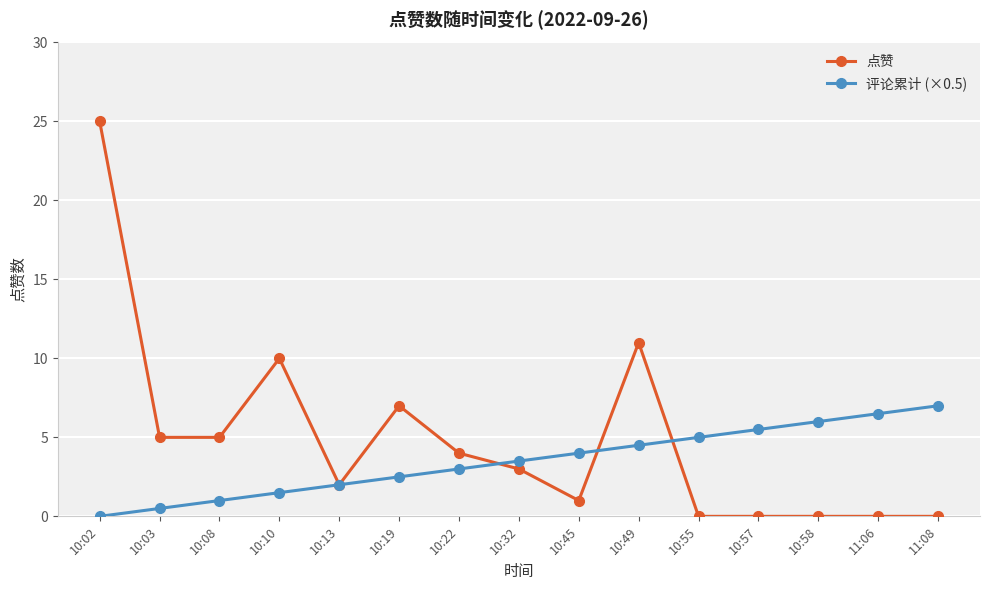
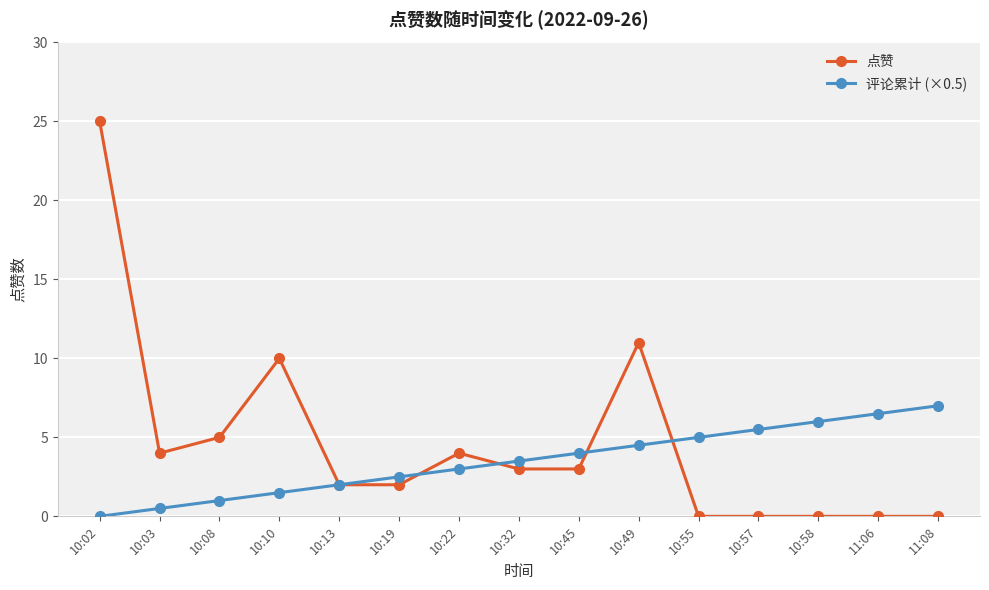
点赞, 10:03: 5 -> 4
点赞, 10:19: 7 -> 2
点赞, 10:45: 1 -> 3
